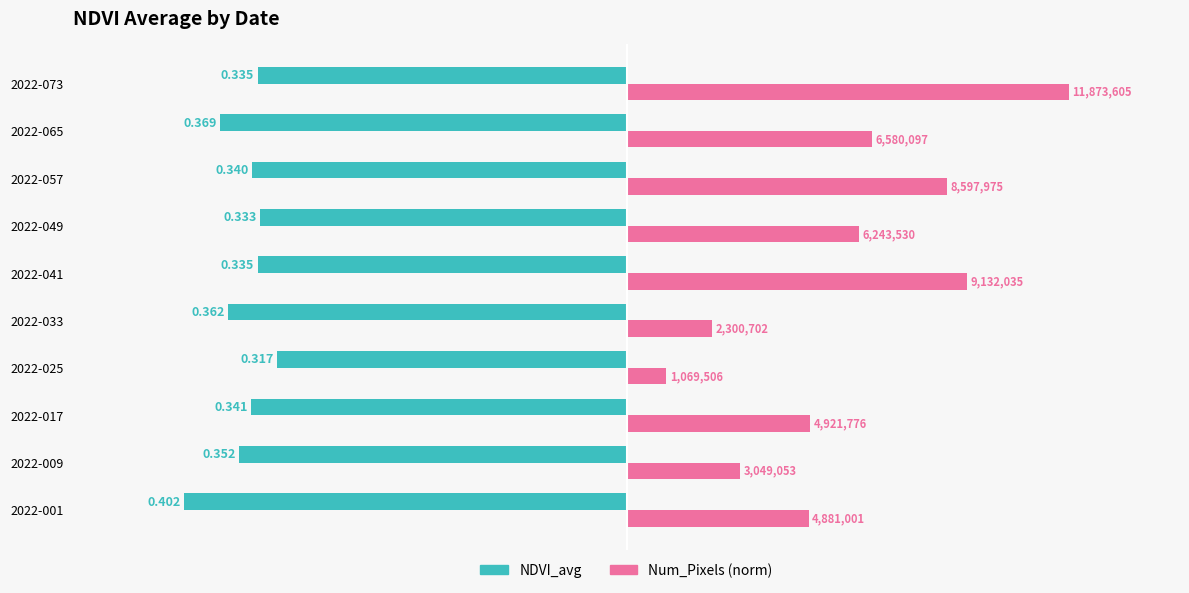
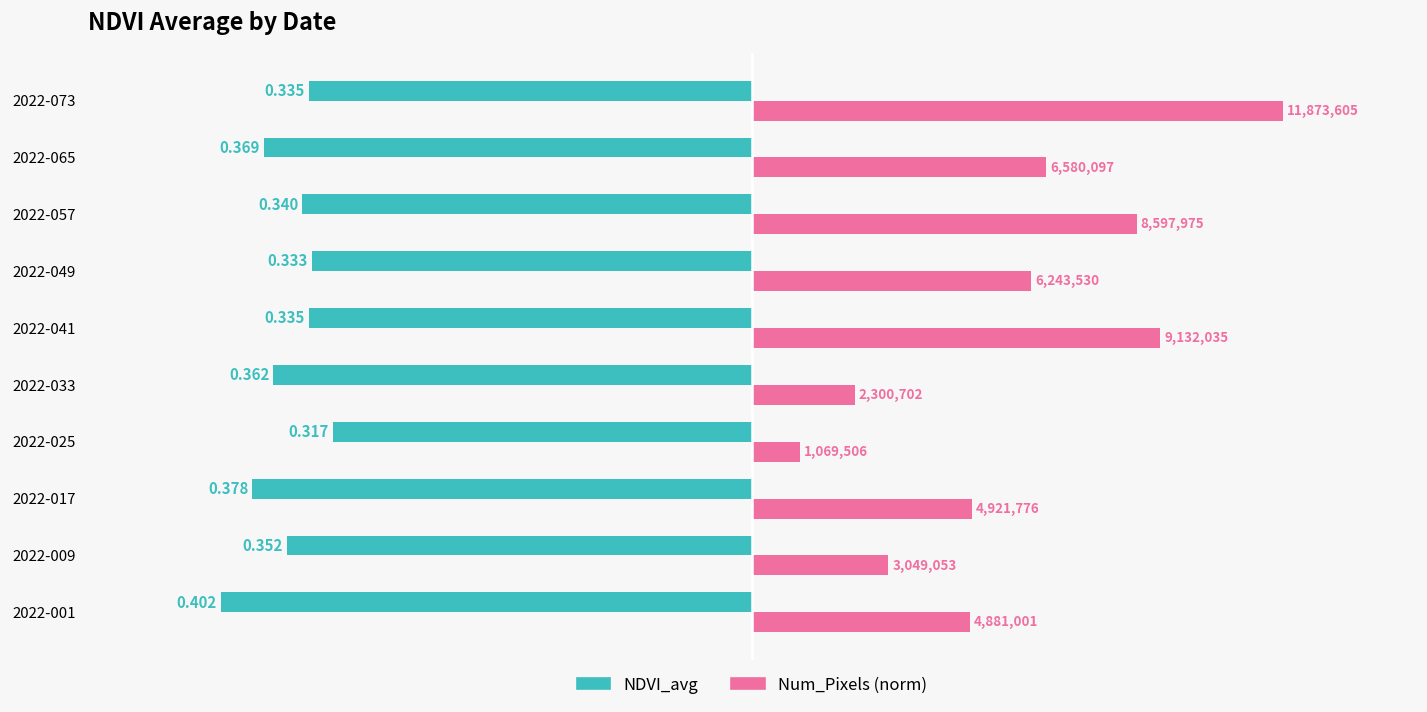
NDVI_avg, 2022-017: 0.341 -> 0.378
